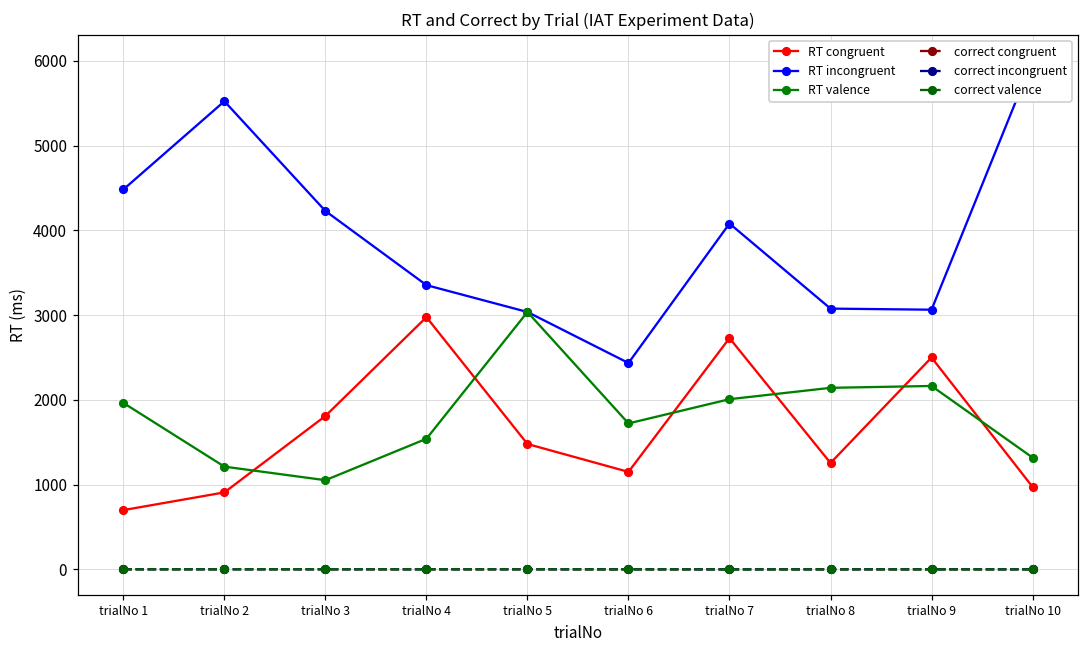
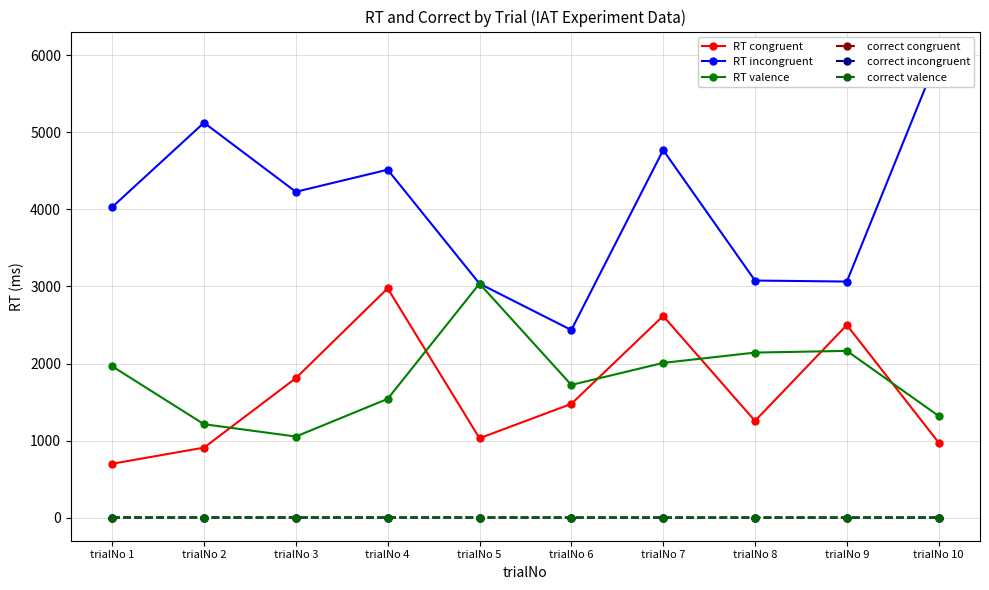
RT incongruent, trialNo 1: 4500 -> 4000
RT incongruent, trialNo 2: 5500 -> 5100
RT incongruent, trialNo 4: 3400 -> 4500
RT congruent, trialNo 5: 1500 -> 1000
RT congruent, trialNo 6: 1200 -> 1500
RT congruent, trialNo 7: 2700 -> 2600
RT incongruent, trialNo 7: 4100 -> 4800
